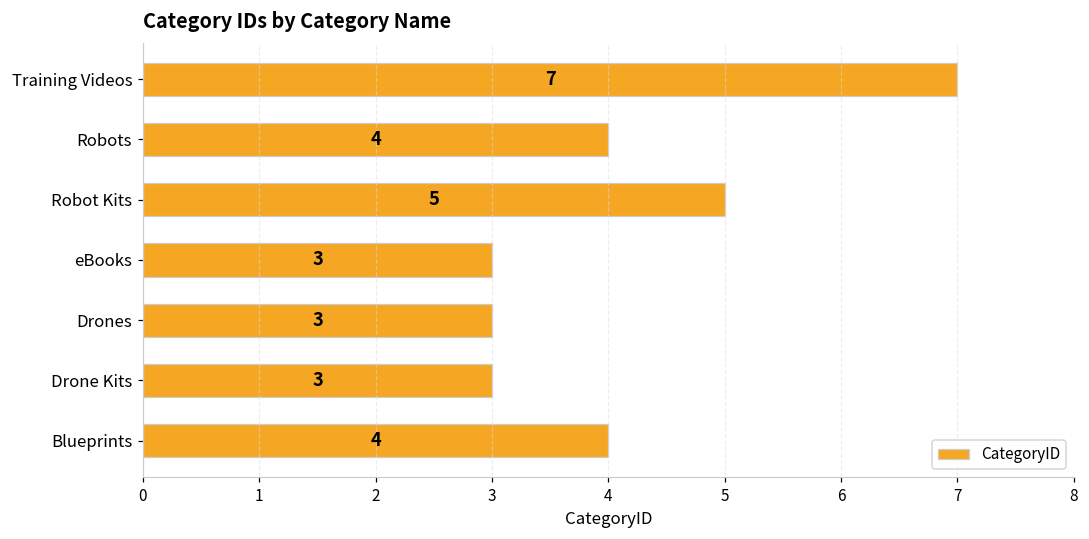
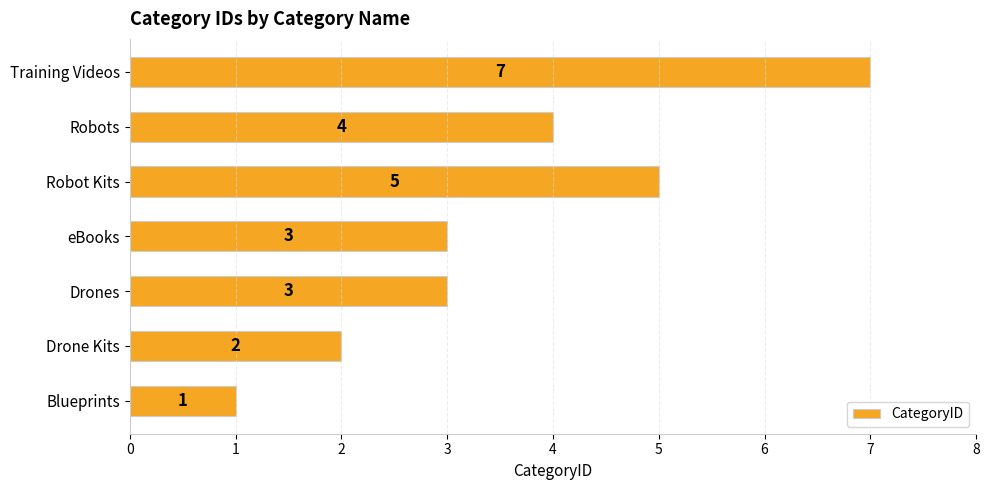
Drone Kits: 3 -> 2
Blueprints: 4 -> 1
